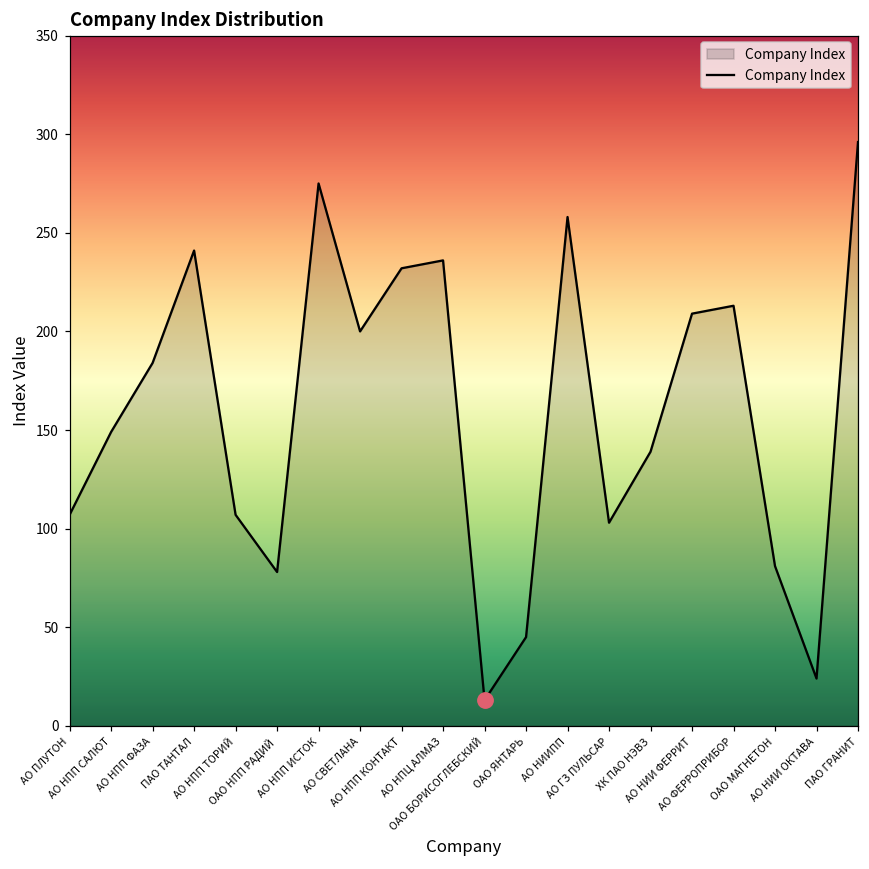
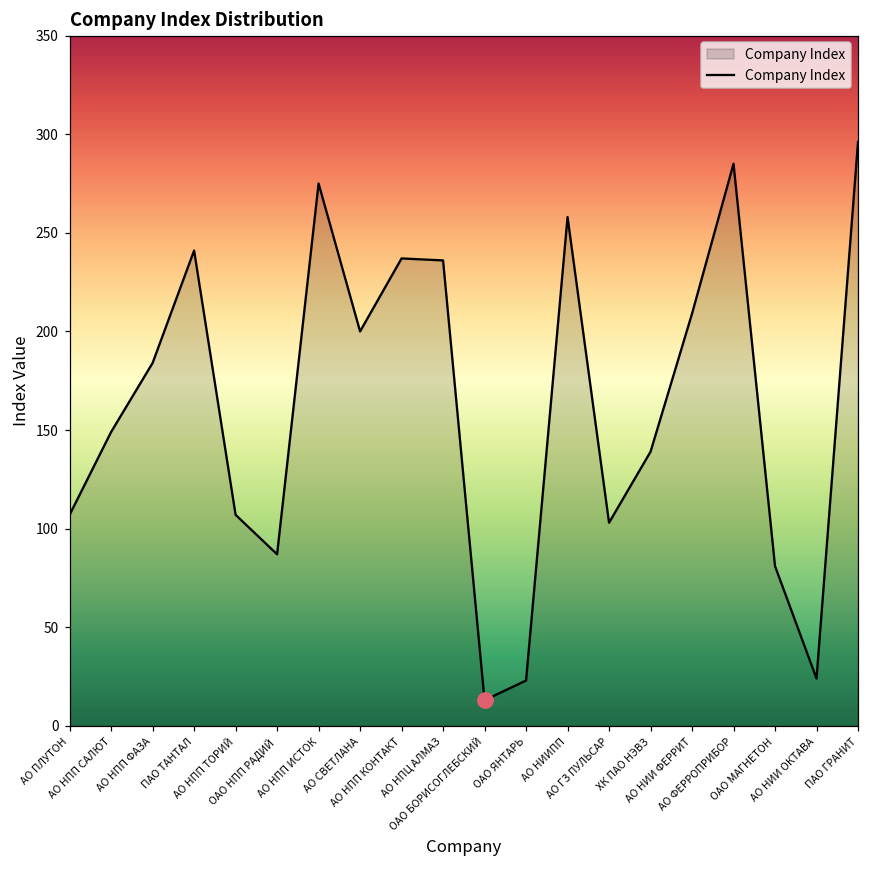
Company Index, ОАО НПП РАДИЙ: 78 -> 87
Company Index, АО НПП КОНТАКТ: 232 -> 237
Company Index, ОАО ЯНТАРЬ: 45 -> 23
Company Index, АО ФЕРРОПРИБОР: 213 -> 285
